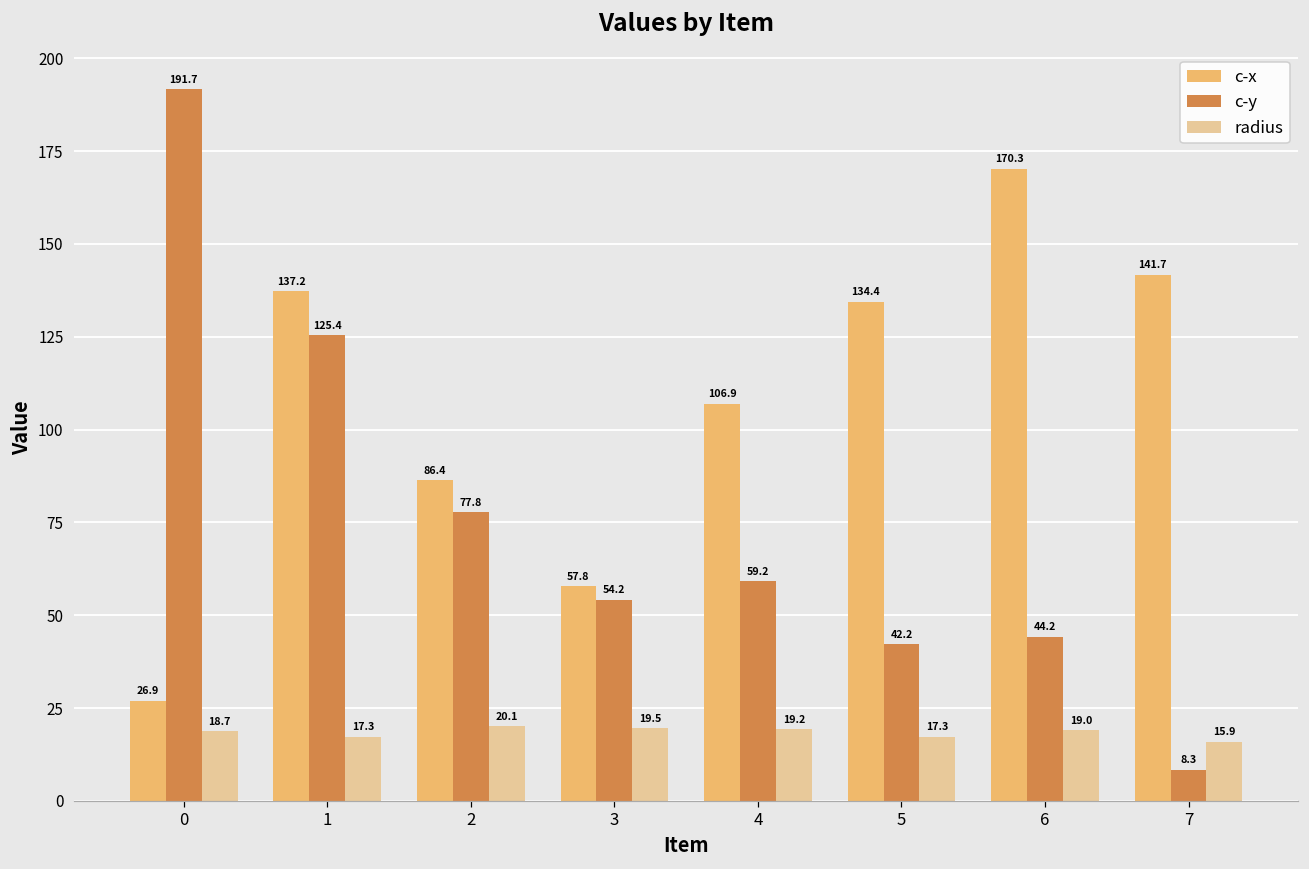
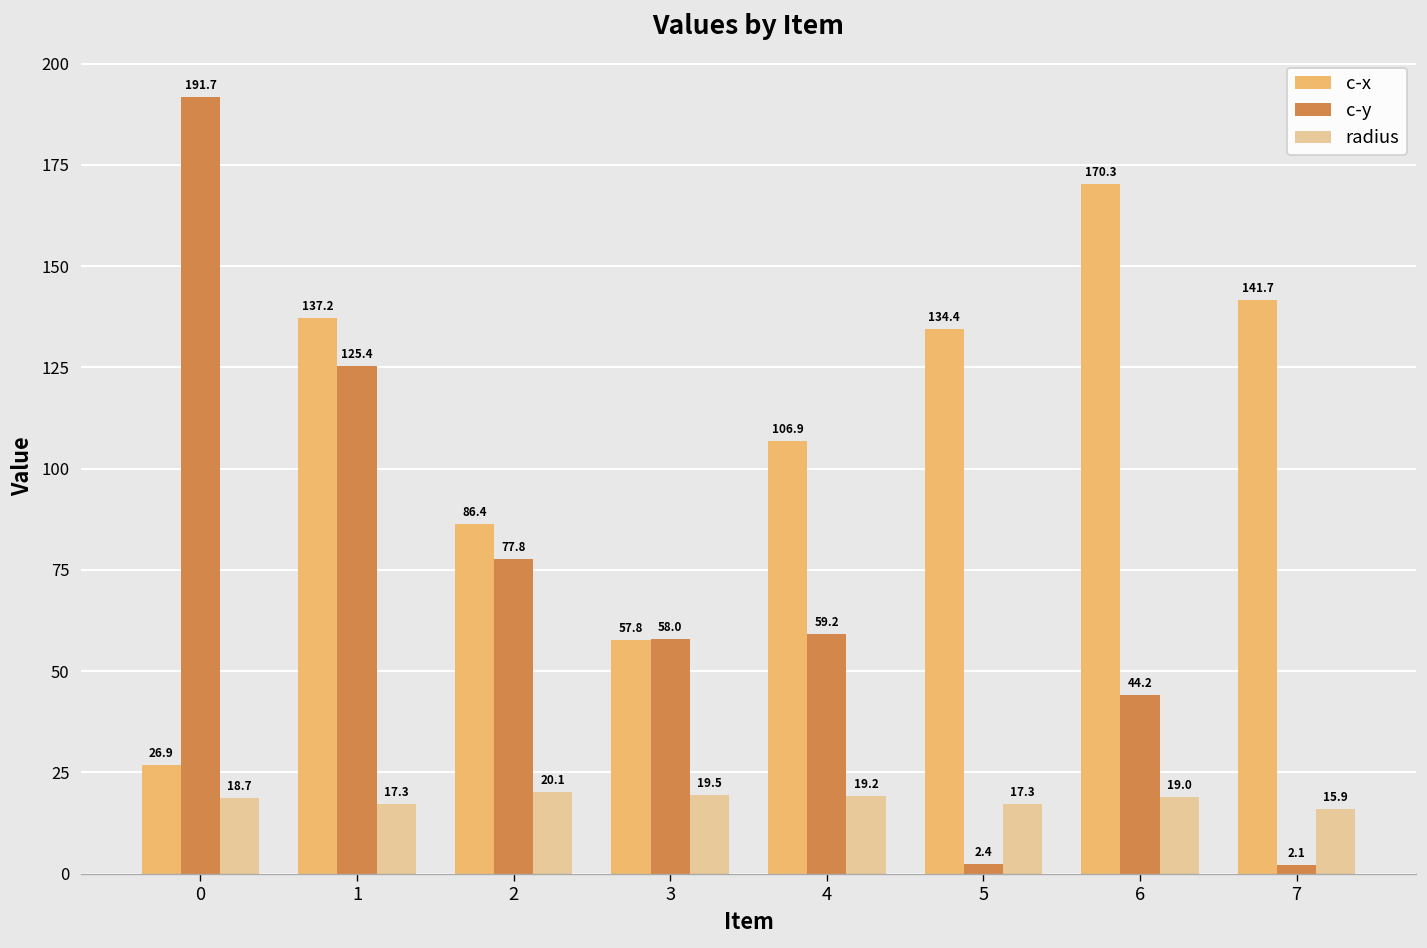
c-y, 3: 54.2 -> 58.0
c-y, 5: 42.2 -> 2.4
c-y, 7: 8.3 -> 2.1
